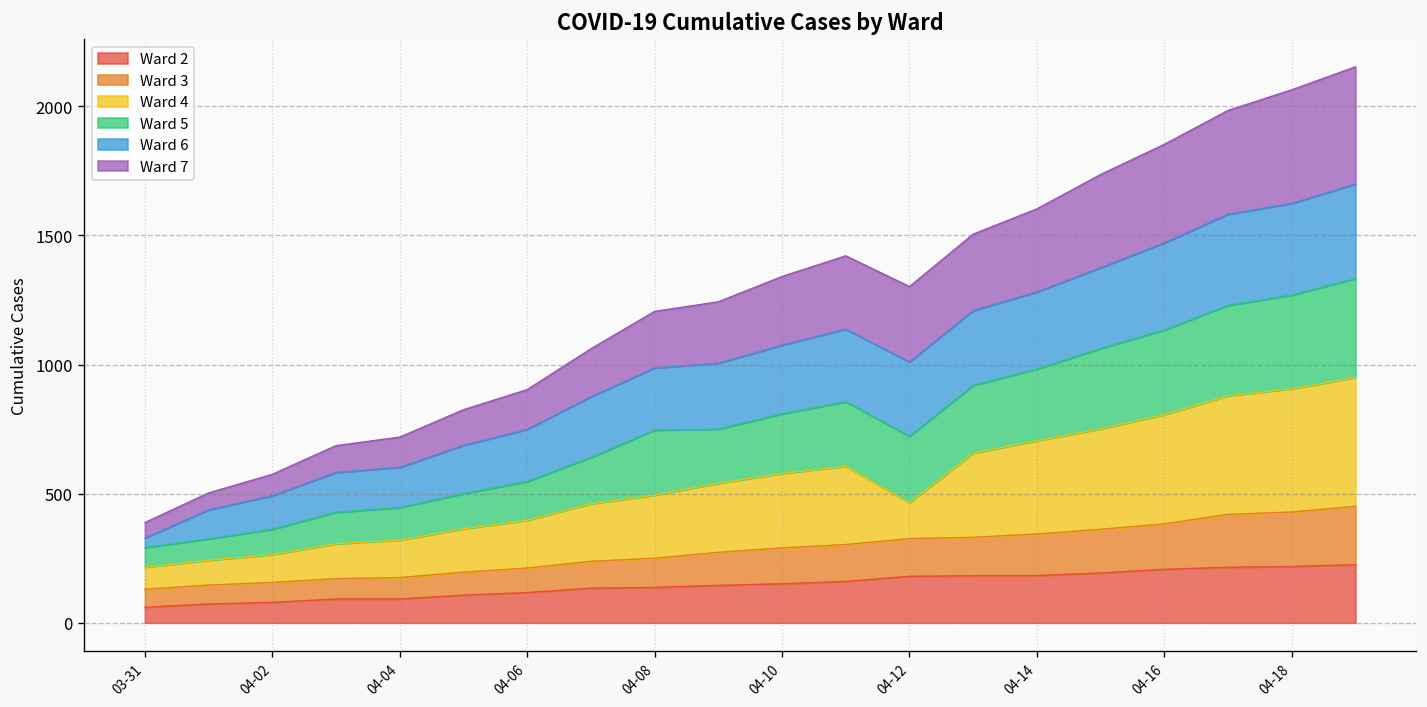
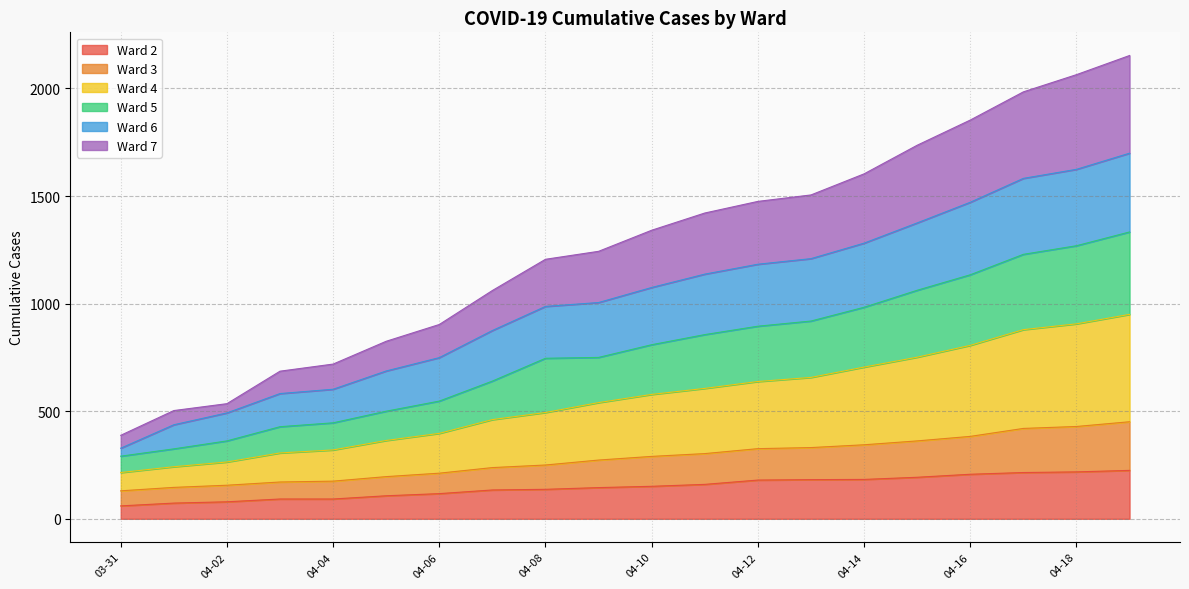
Ward 7, 04-02: 80 -> 40
Ward 4, 04-12: 140 -> 310
